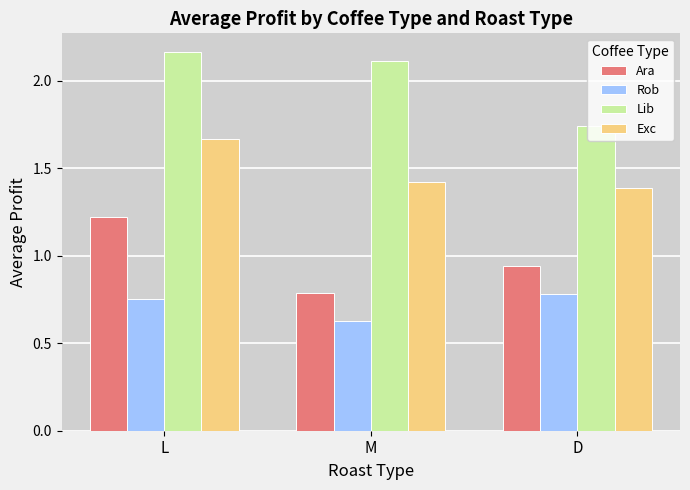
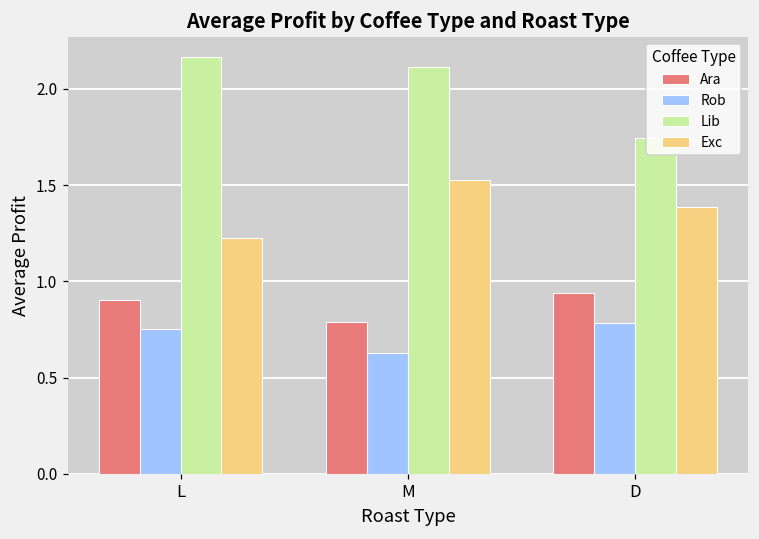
Ara, L: 1.22 -> 0.90
Exc, L: 1.67 -> 1.22
Exc, M: 1.42 -> 1.53
